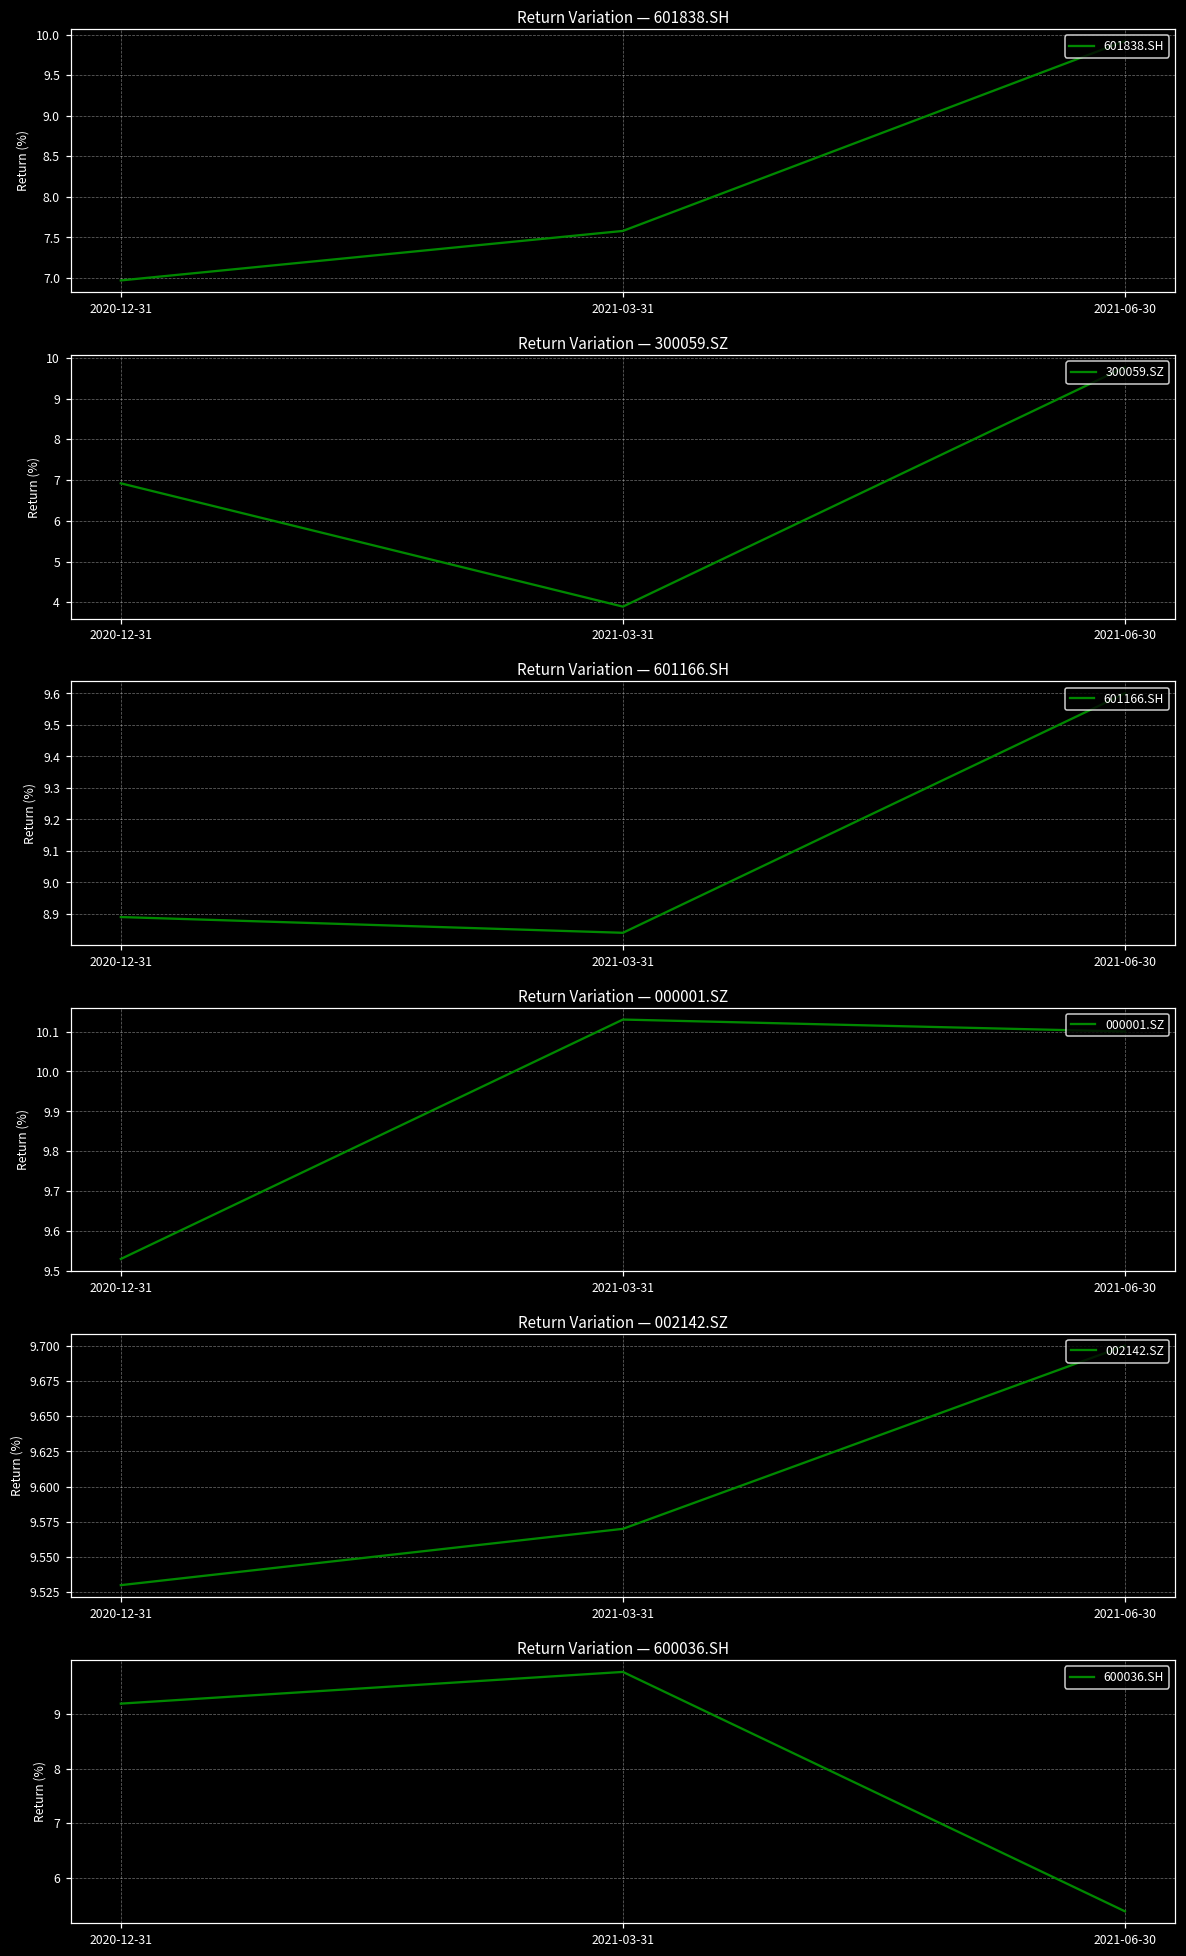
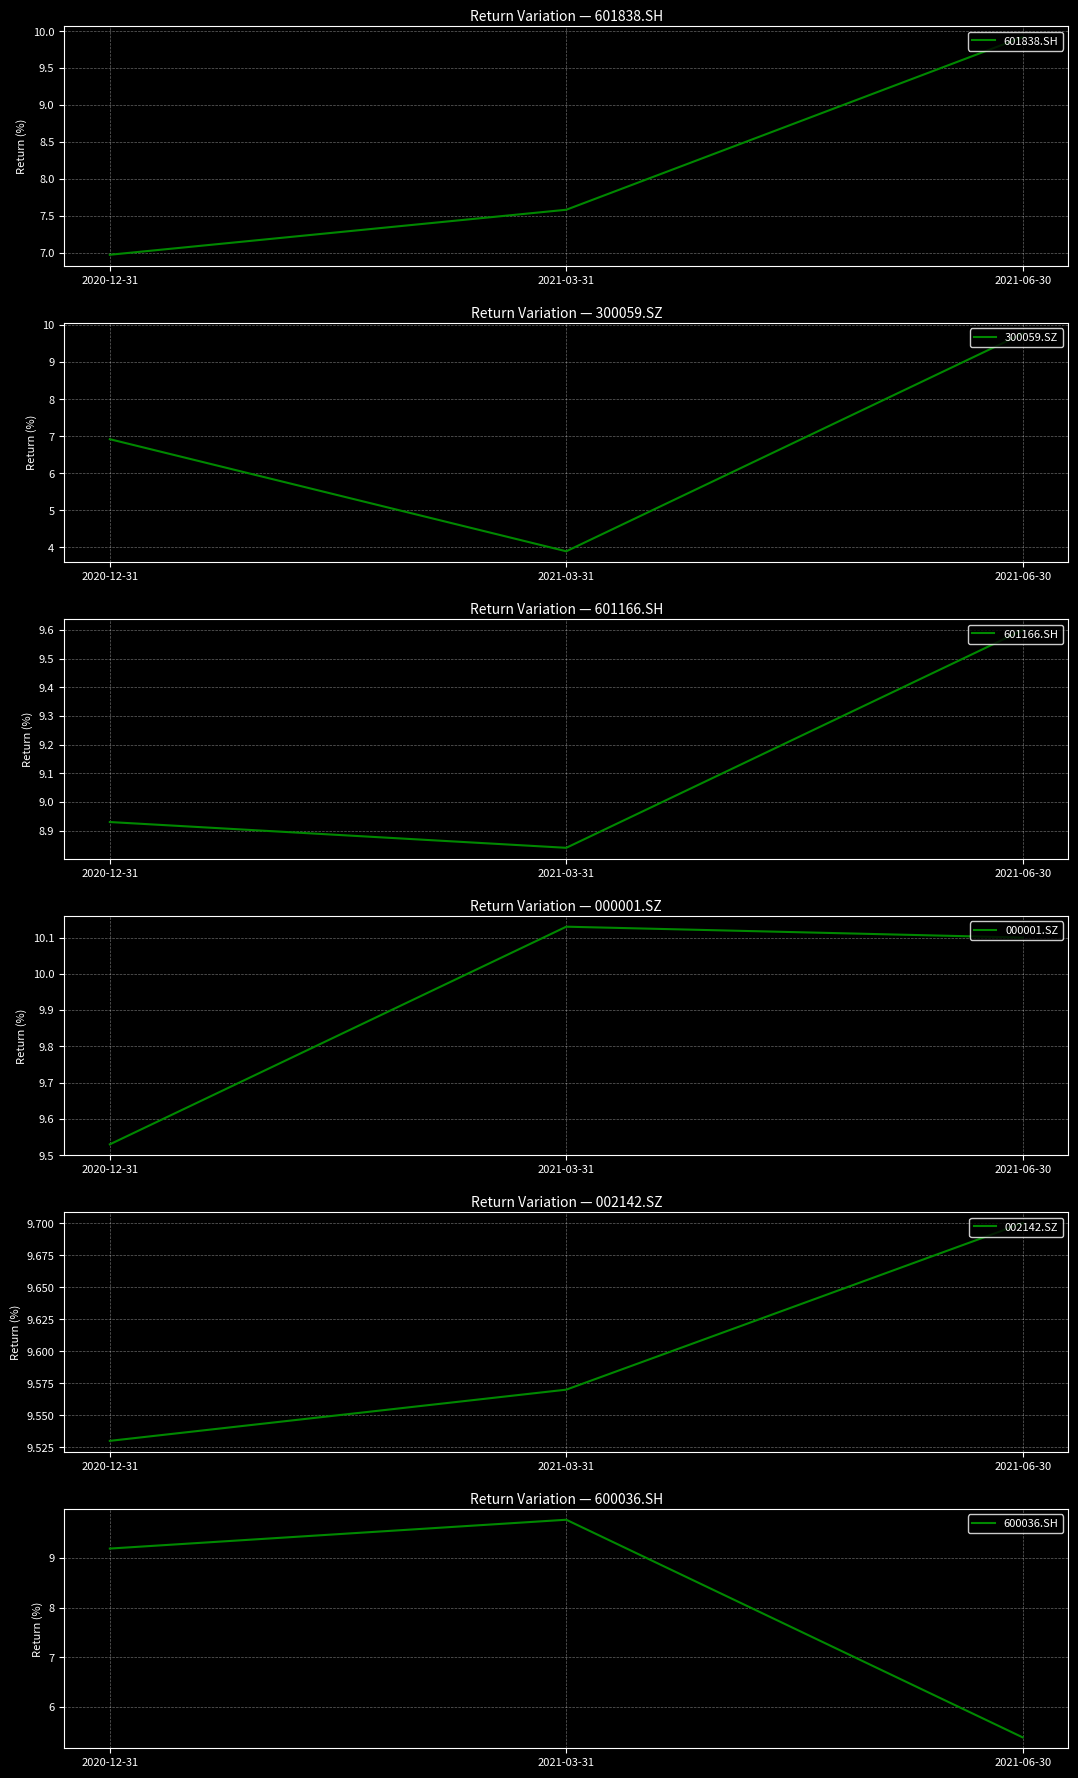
Return Variation — 601166.SH, 2020-12-31: 8.89 -> 8.93
